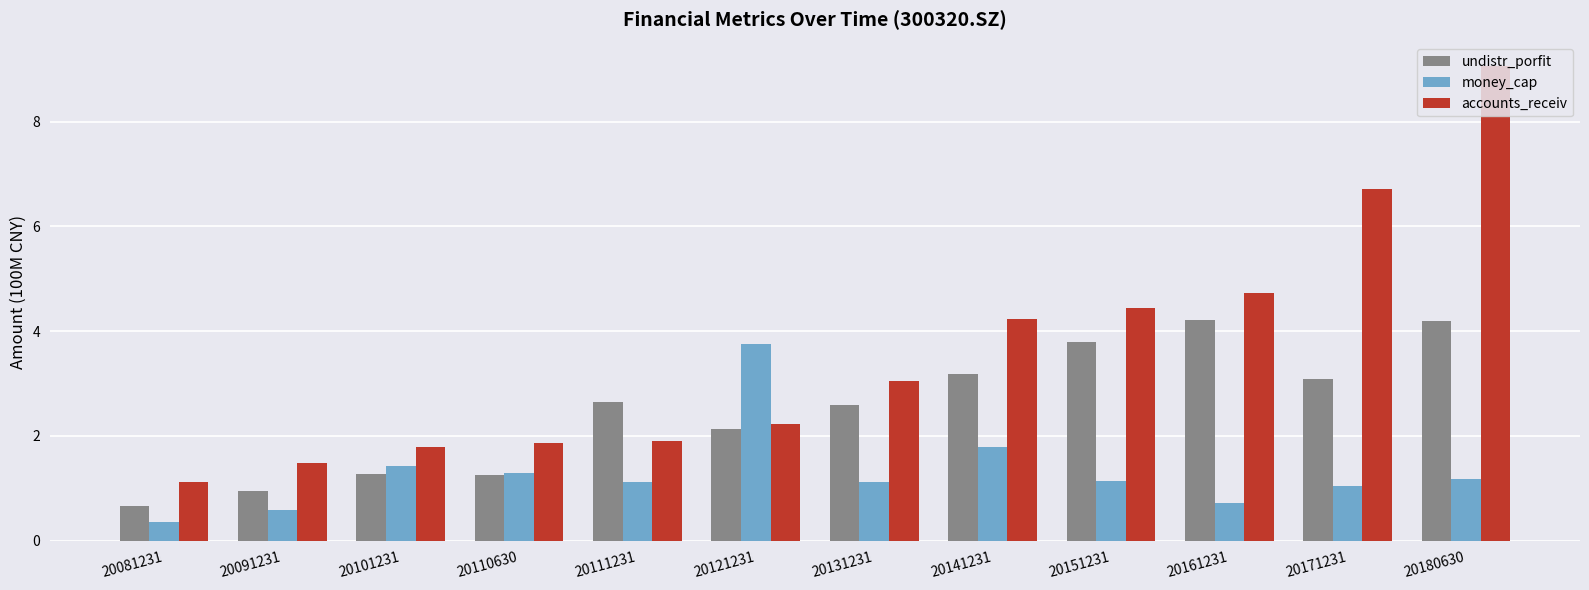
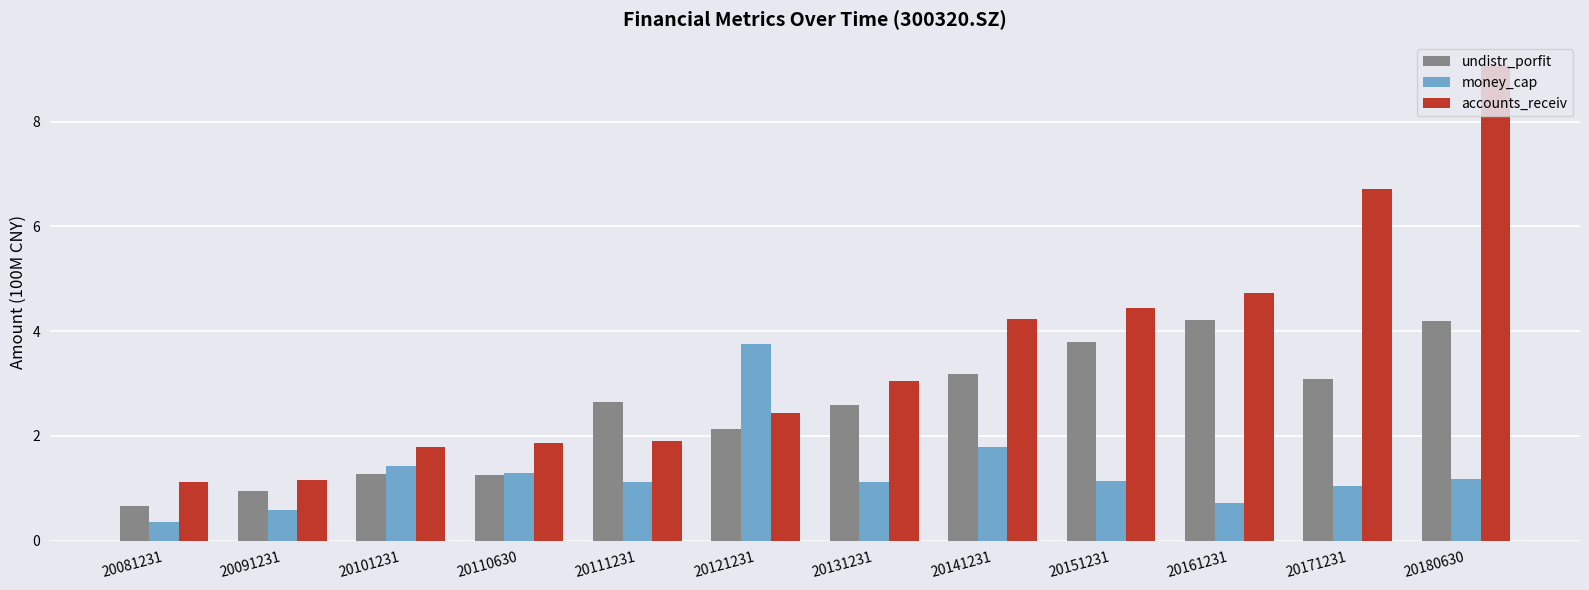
accounts_receiv, 20091231: 1.5 -> 1.2
accounts_receiv, 20121231: 2.2 -> 2.4
